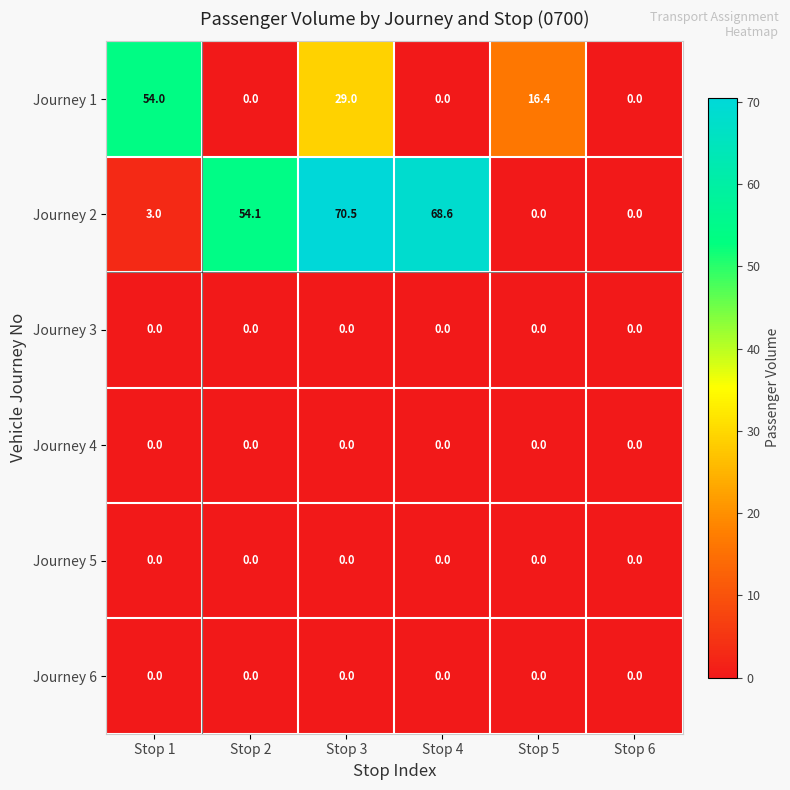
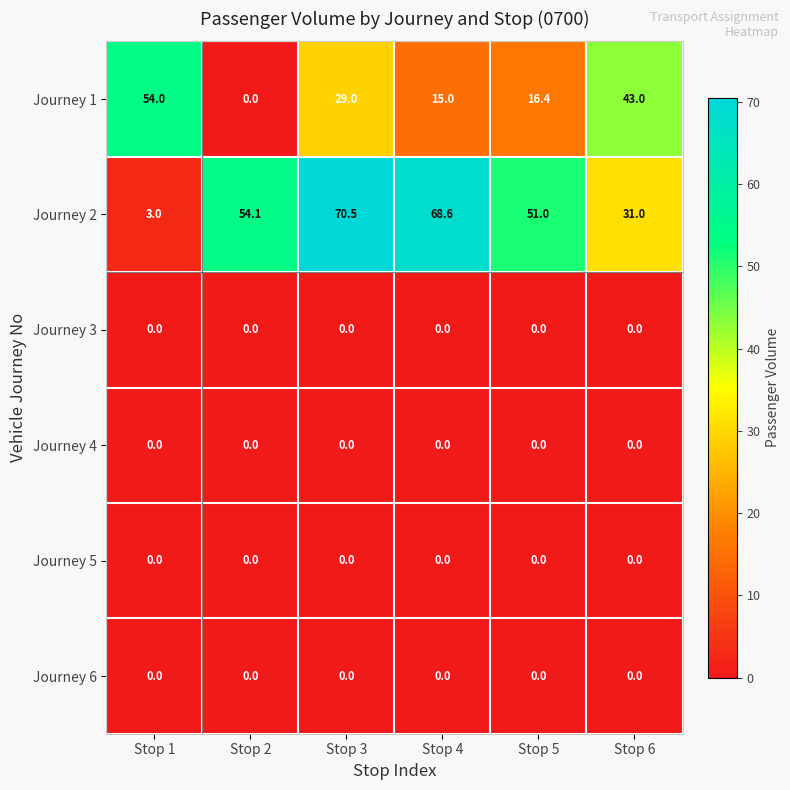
Journey 1, Stop 4: 0.0 -> 15.0
Journey 1, Stop 6: 0.0 -> 43.0
Journey 2, Stop 5: 0.0 -> 51.0
Journey 2, Stop 6: 0.0 -> 31.0
